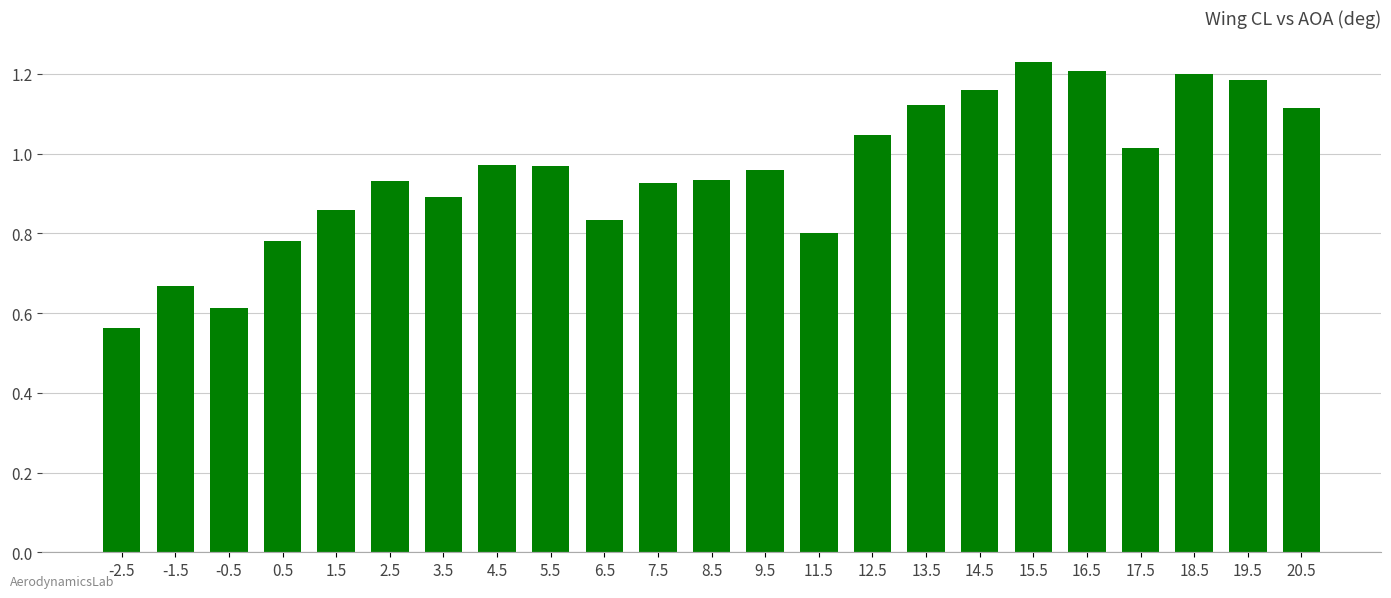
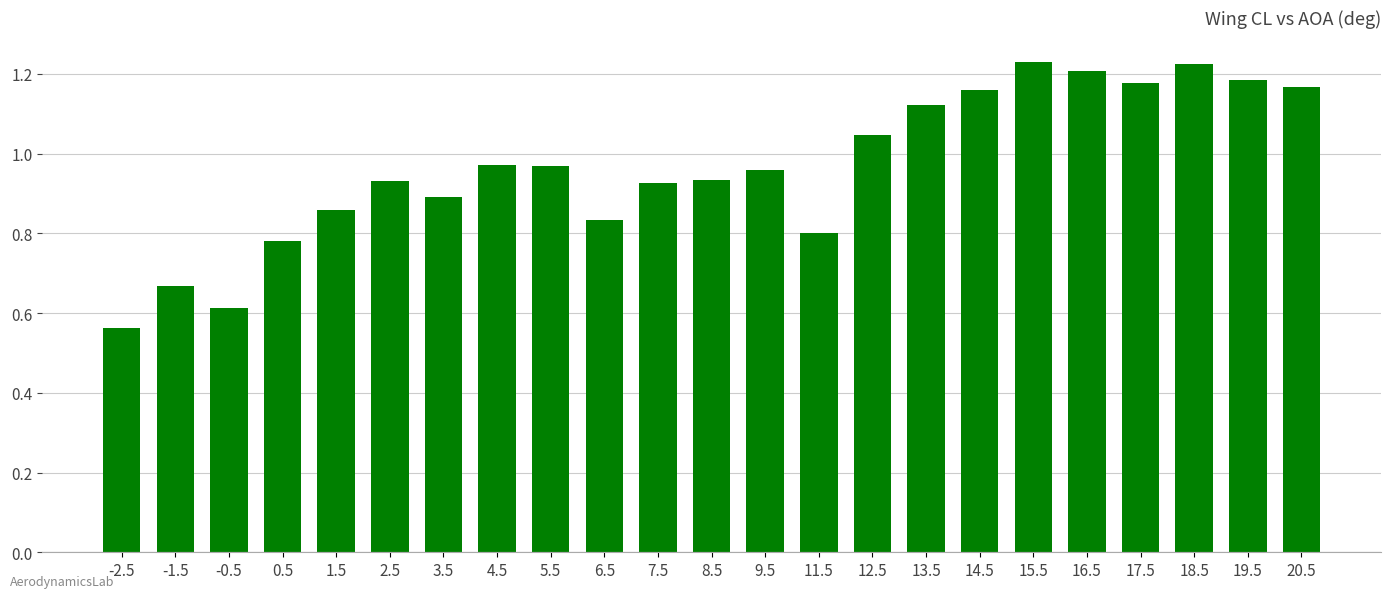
17.5: 1.01 -> 1.18
18.5: 1.20 -> 1.23
20.5: 1.11 -> 1.17
